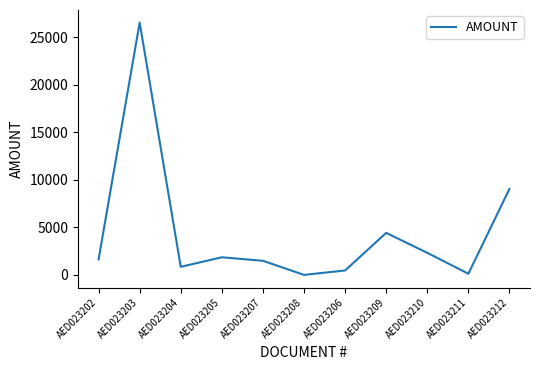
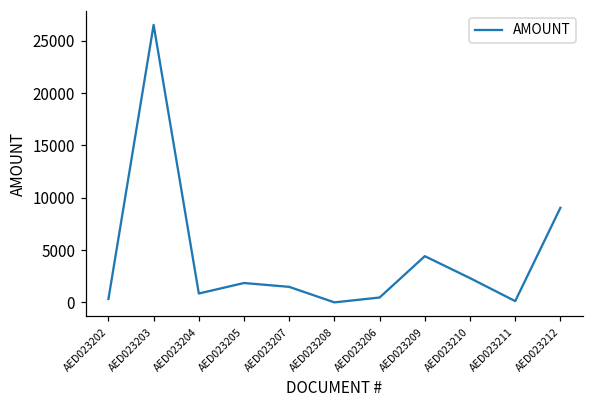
AED023202: 2000 -> 0
